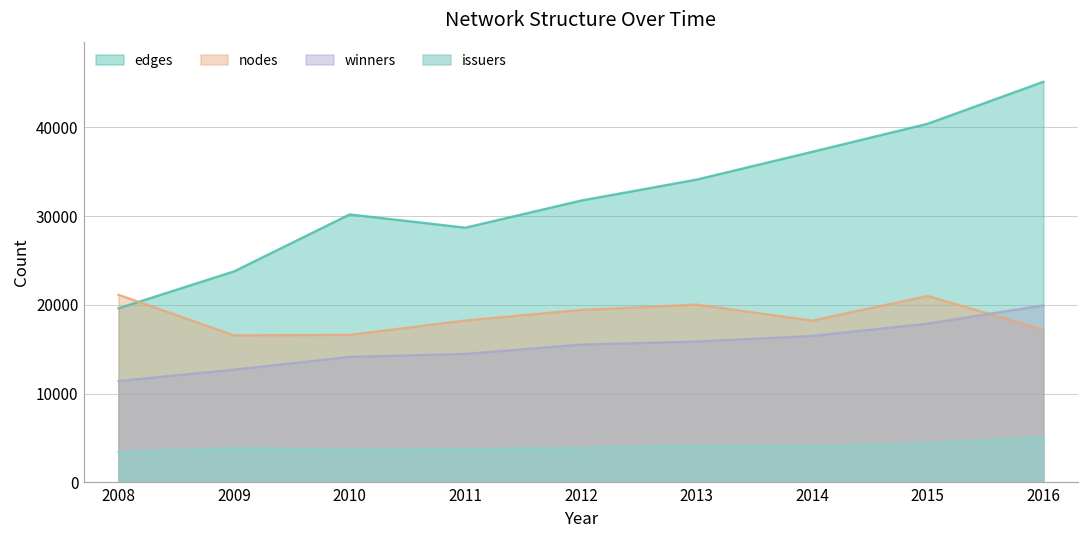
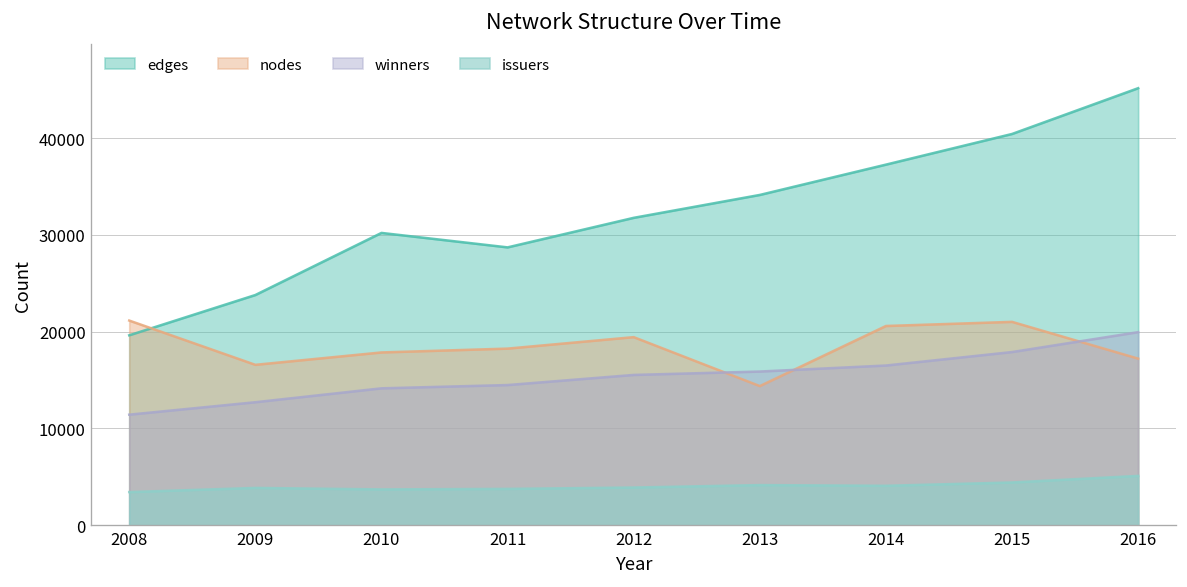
nodes, 2010: 17000 -> 18000
nodes, 2013: 20000 -> 14000
nodes, 2014: 18000 -> 21000
